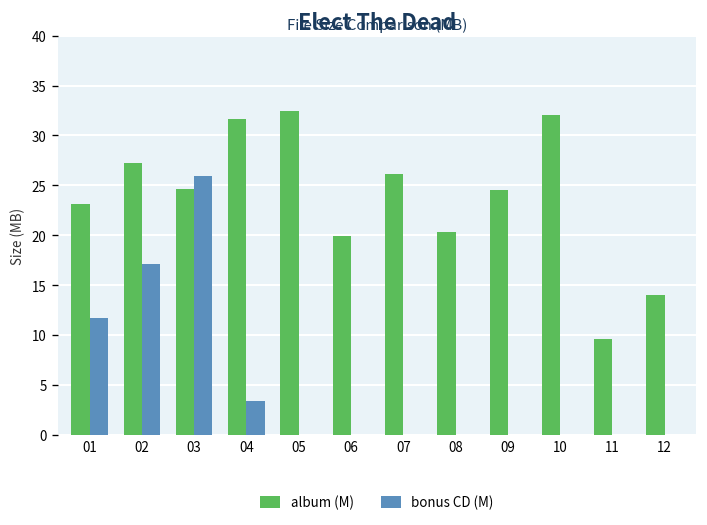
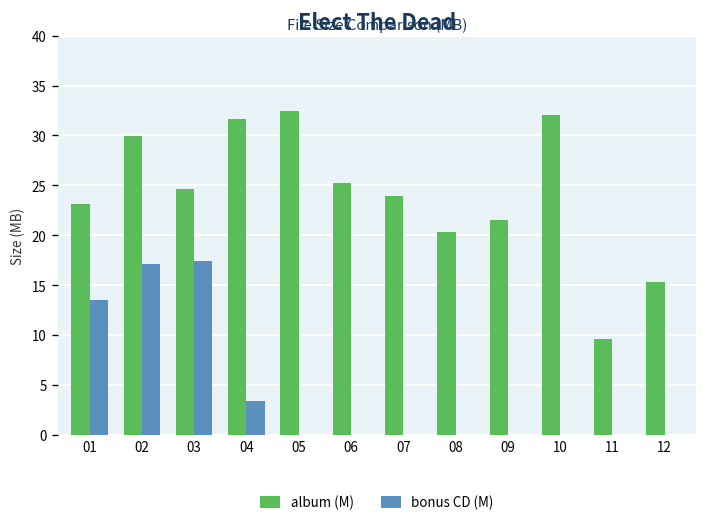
bonus CD (M), 01: 12 -> 14
album (M), 02: 27 -> 30
bonus CD (M), 03: 26 -> 17
album (M), 06: 20 -> 25
album (M), 07: 26 -> 24
album (M), 09: 25 -> 22
album (M), 12: 14 -> 15
